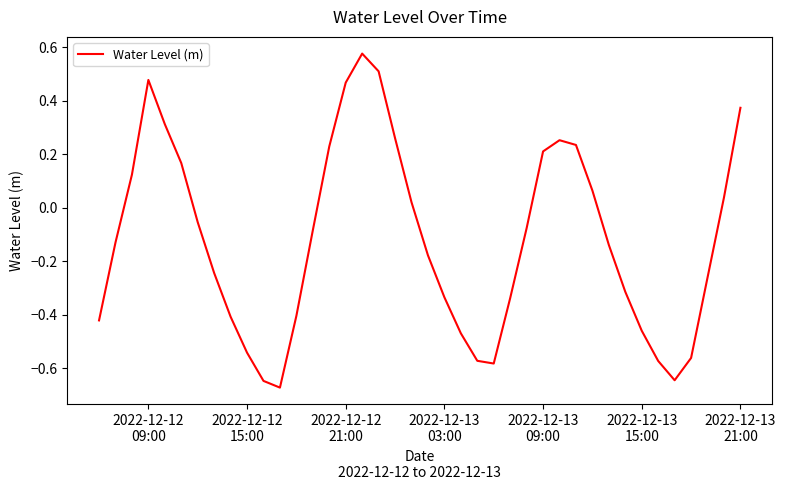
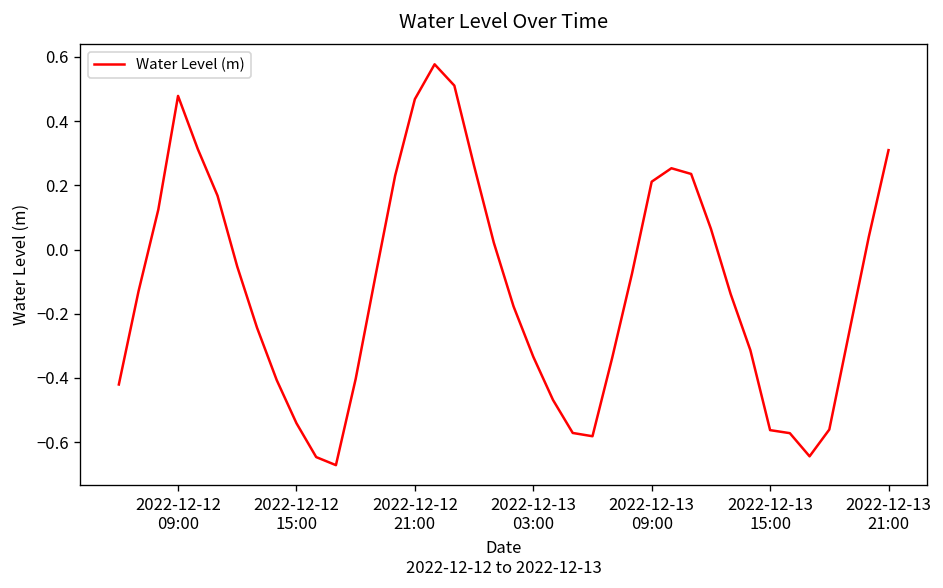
2022-12-13 15:00: -0.46 -> -0.56
2022-12-13 21:00: 0.37 -> 0.31
